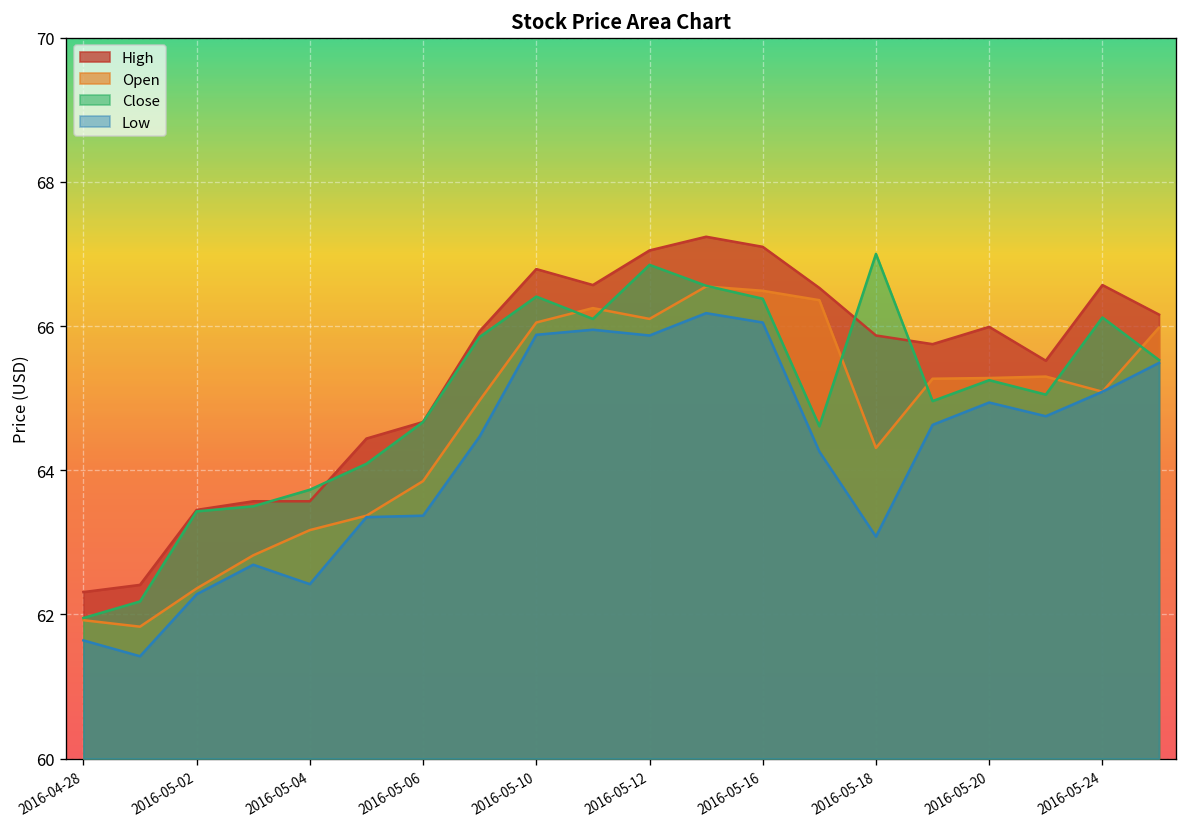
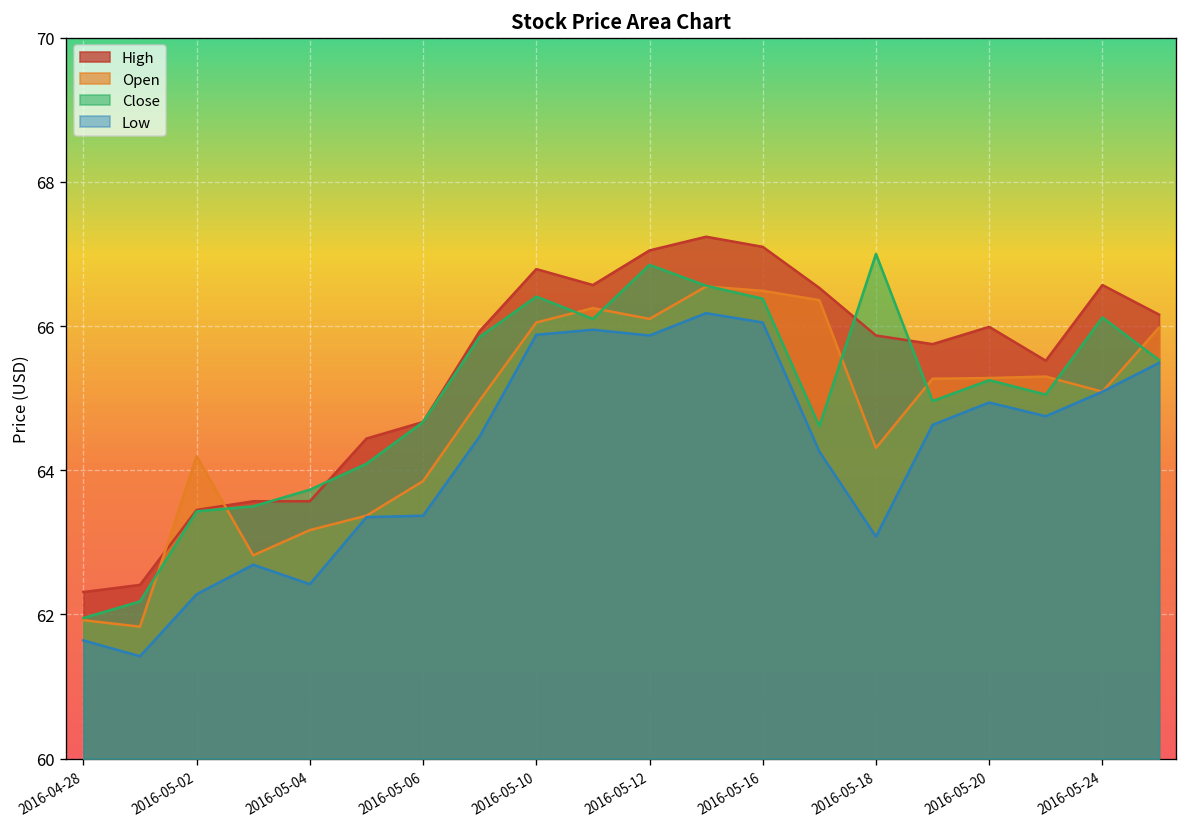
Open, 2016-05-02: 62.4 -> 64.2
